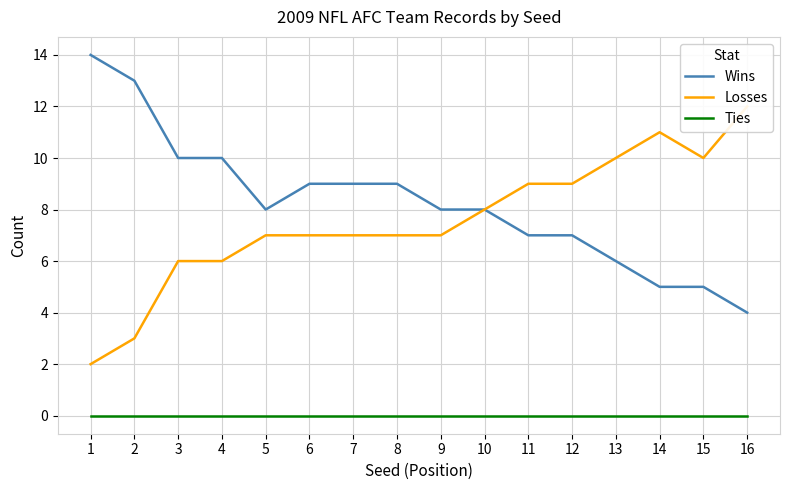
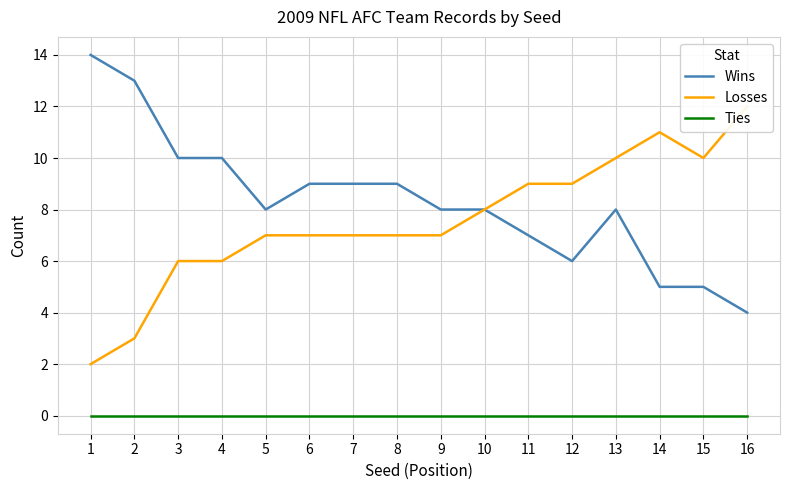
Wins, 12: 7 -> 6
Wins, 13: 6 -> 8
